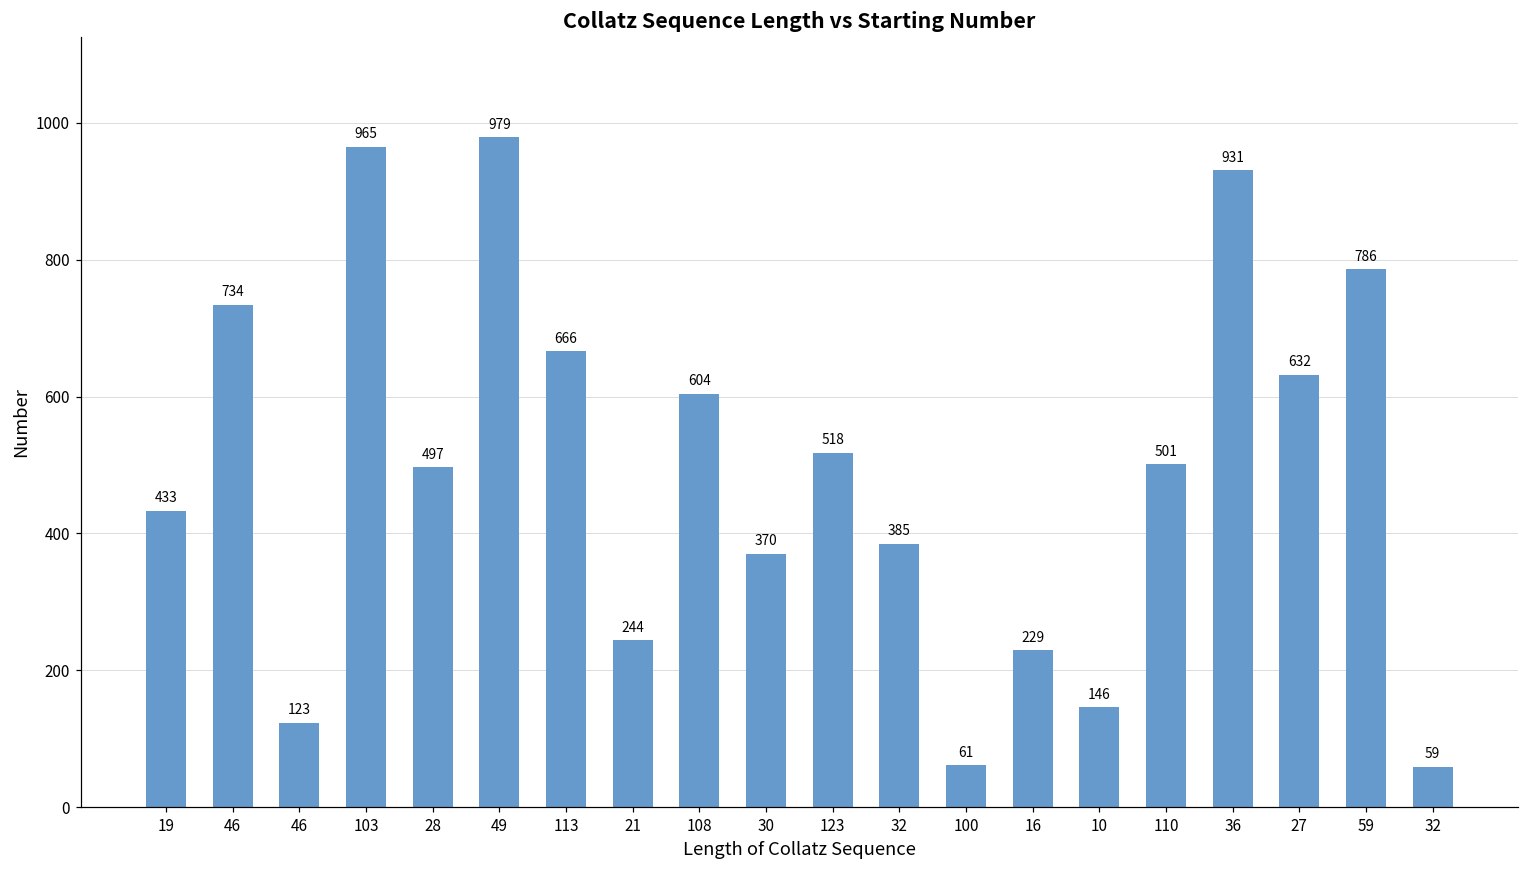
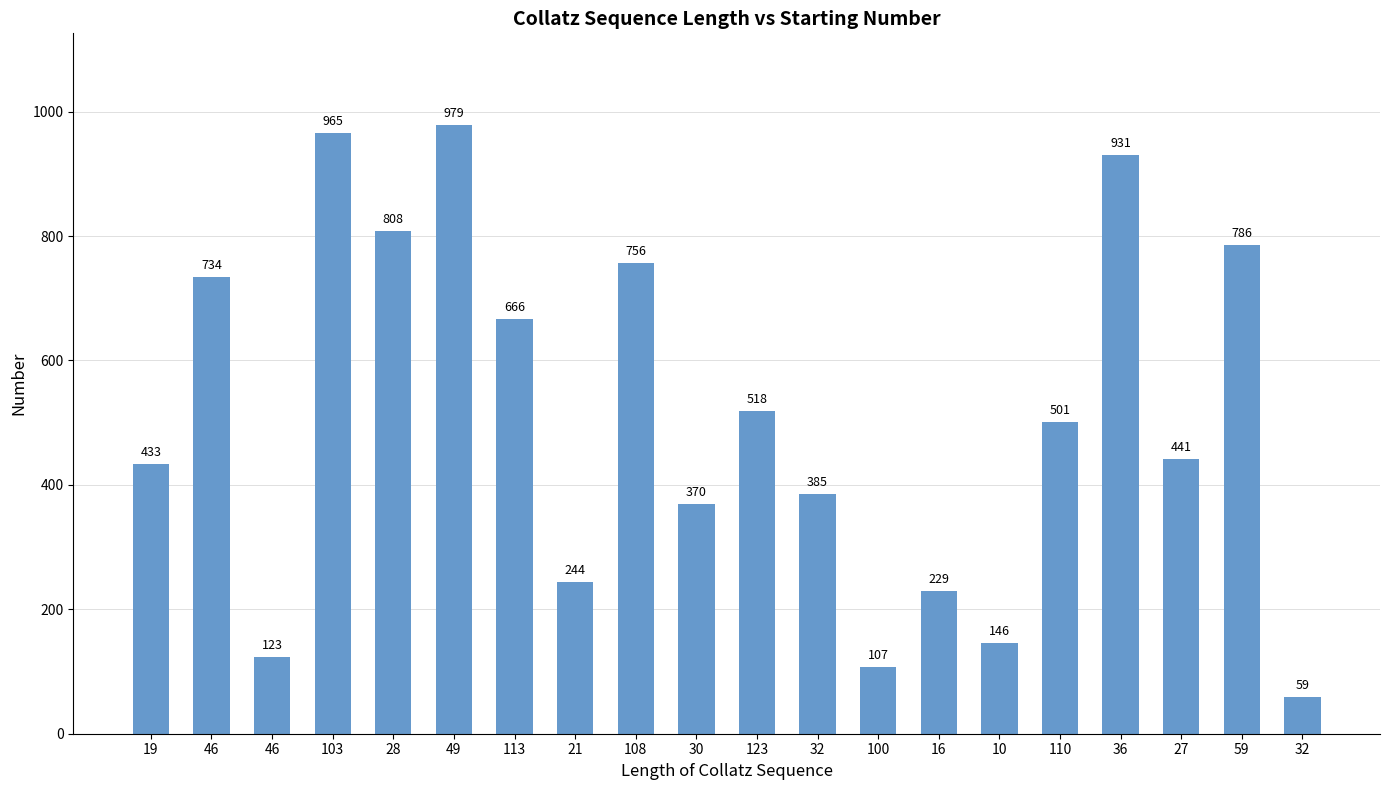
28: 497 -> 808
108: 604 -> 756
100: 61 -> 107
27: 632 -> 441
